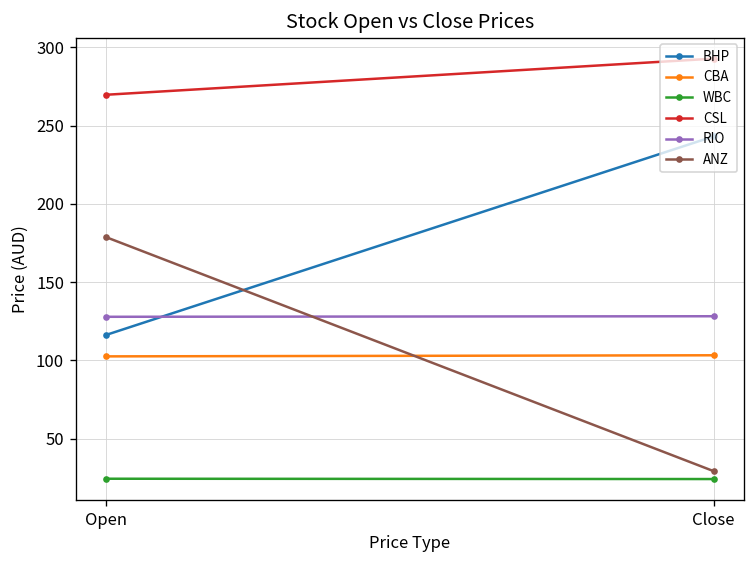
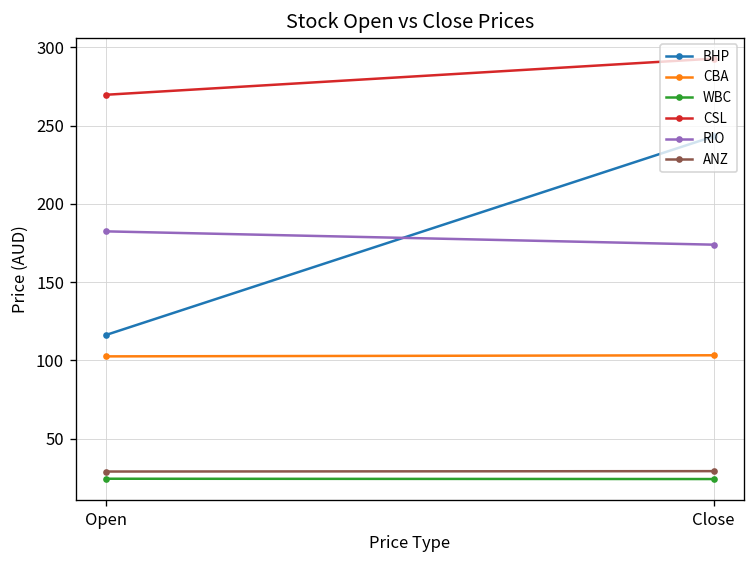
RIO, Open: 128 -> 182
ANZ, Open: 179 -> 29
RIO, Close: 128 -> 174
